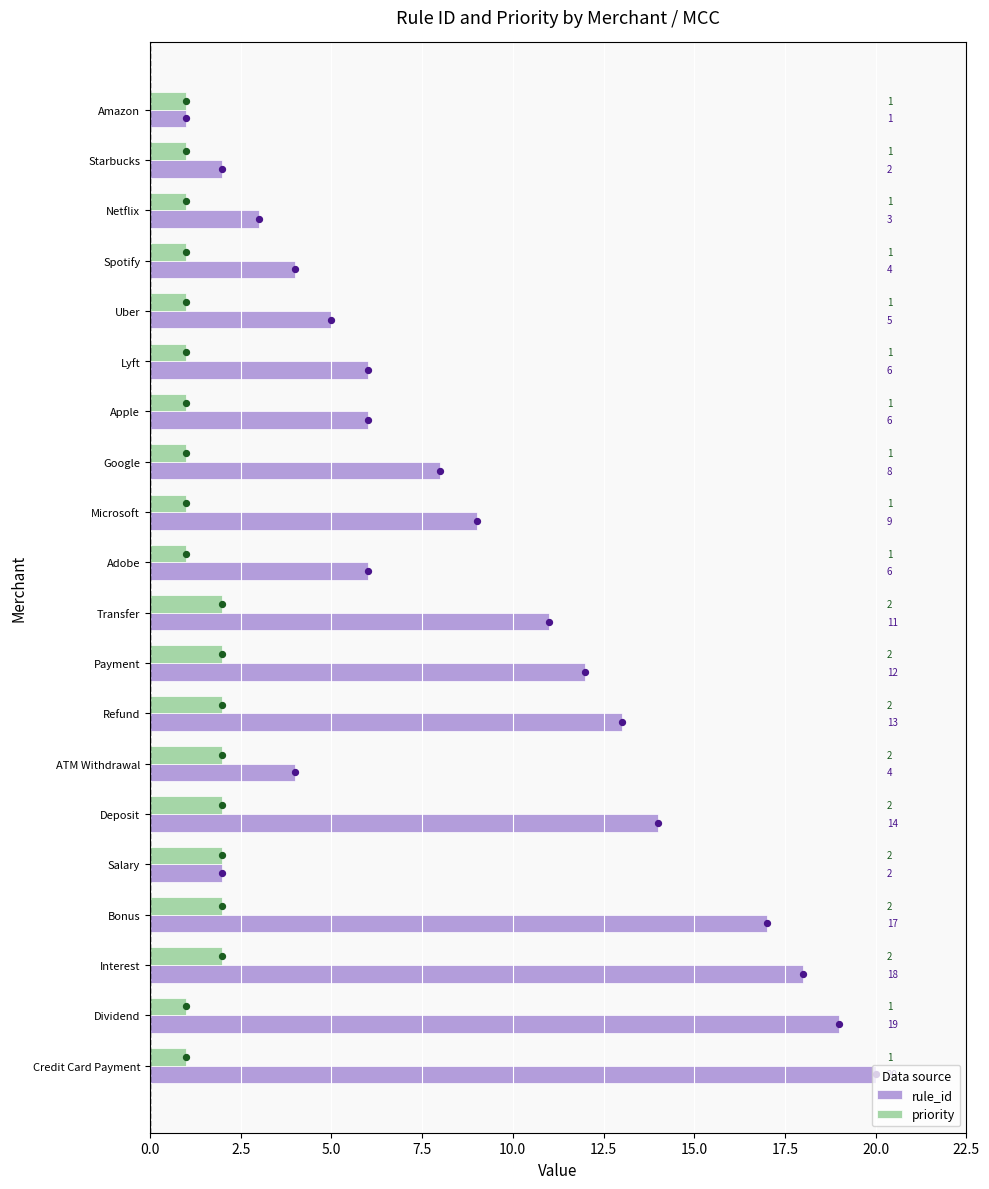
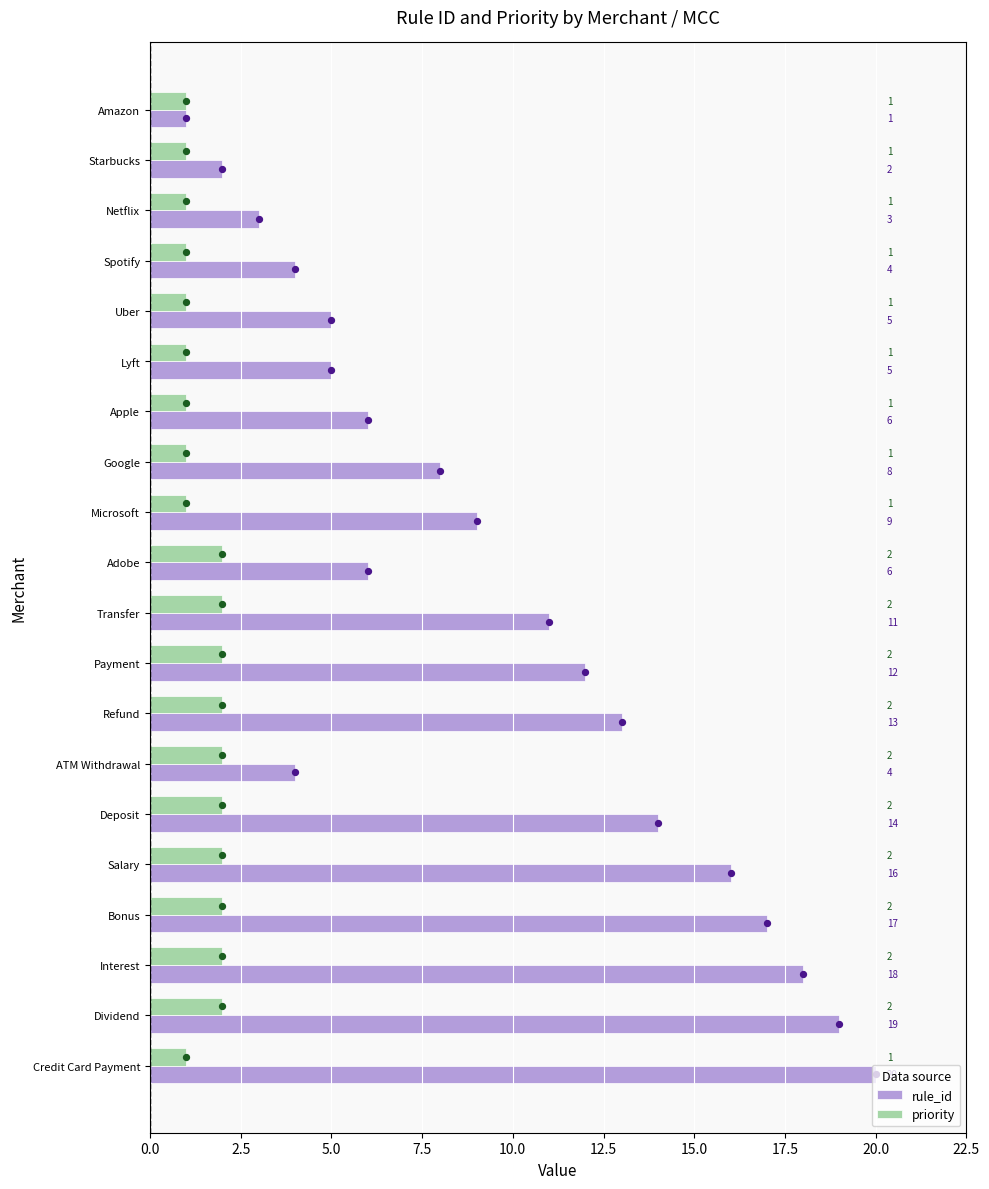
rule_id, Lyft: 6 -> 5
priority, Adobe: 1 -> 2
rule_id, Salary: 2 -> 16
priority, Dividend: 1 -> 2
